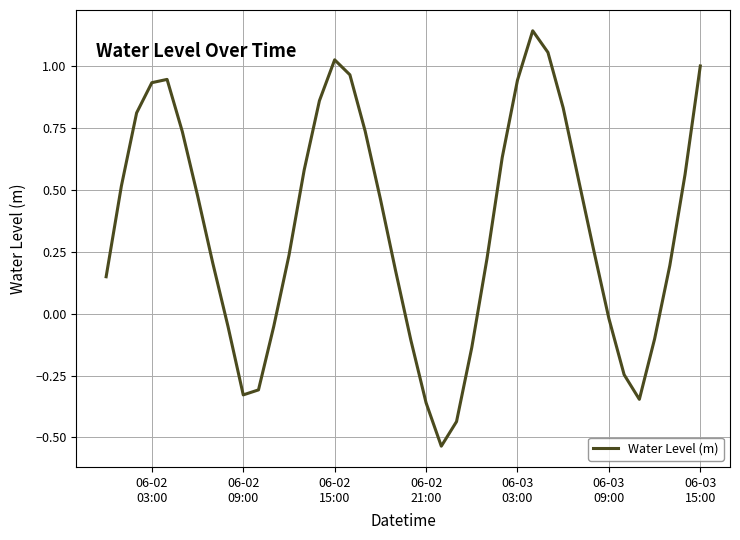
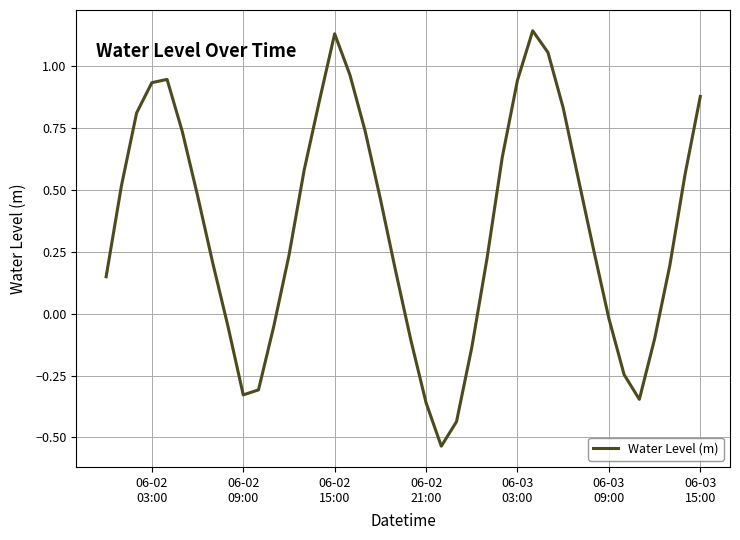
06-02 15:00: 1.02 -> 1.13
06-03 15:00: 1.00 -> 0.88
